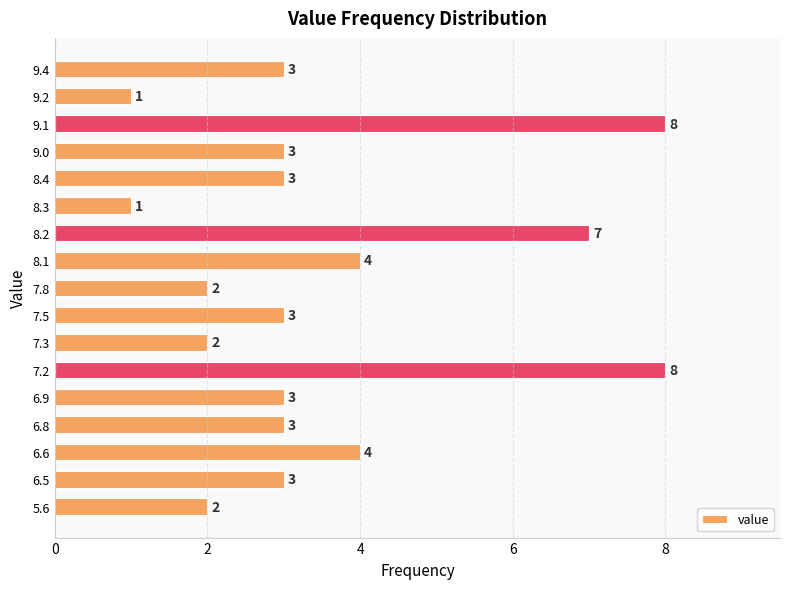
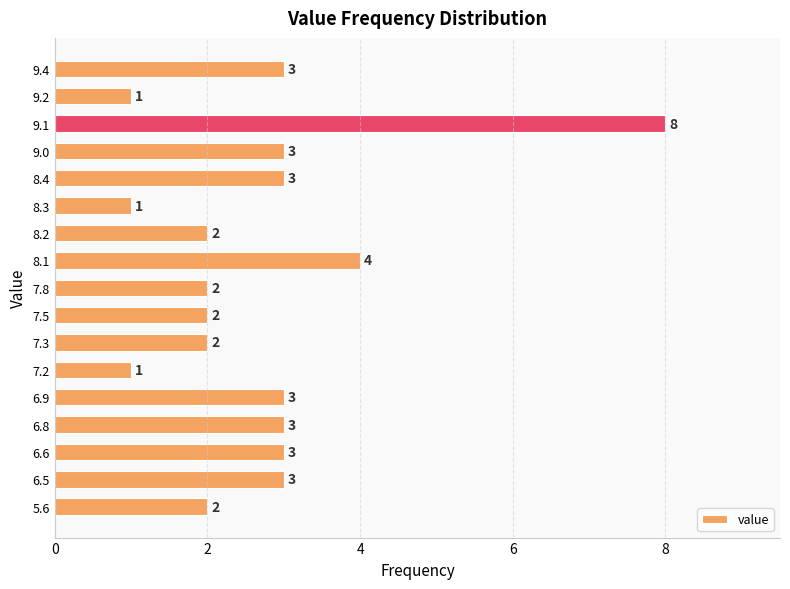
8.2: 7 -> 2
7.5: 3 -> 2
7.2: 8 -> 1
6.6: 4 -> 3
